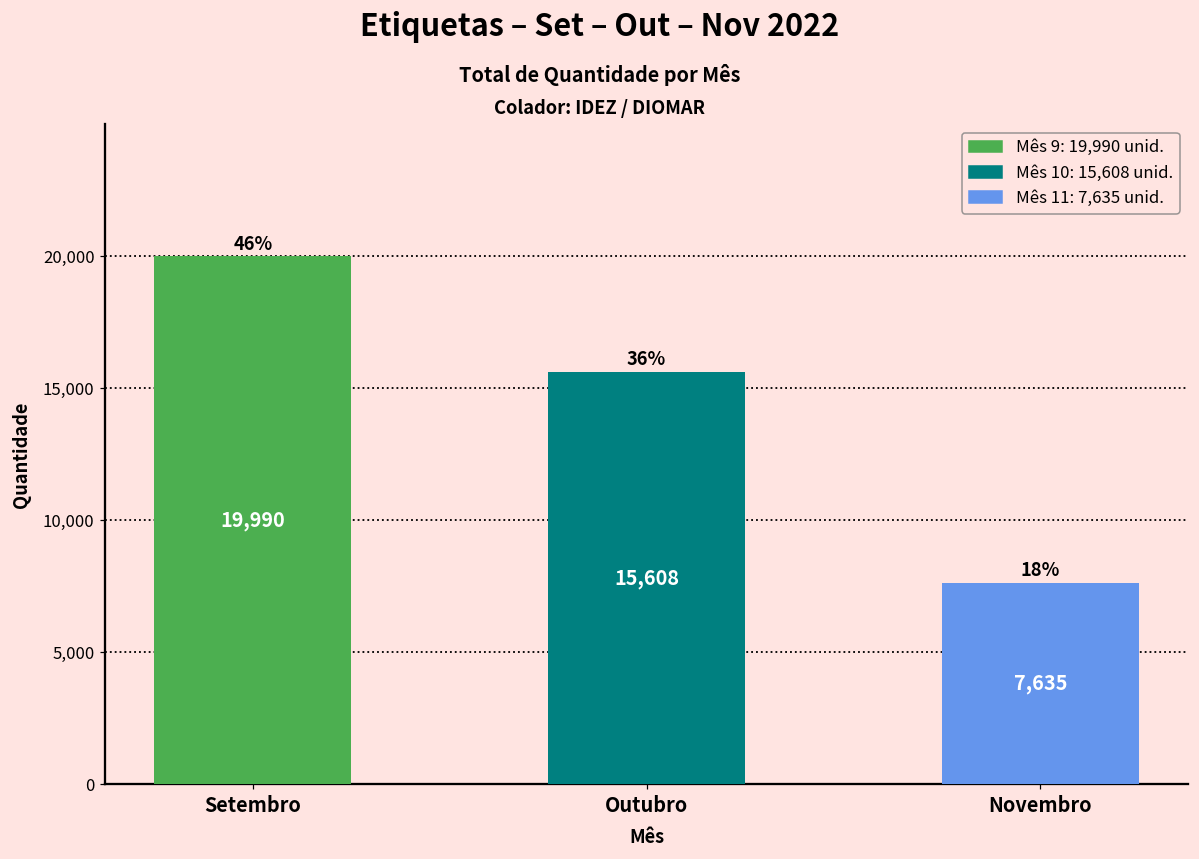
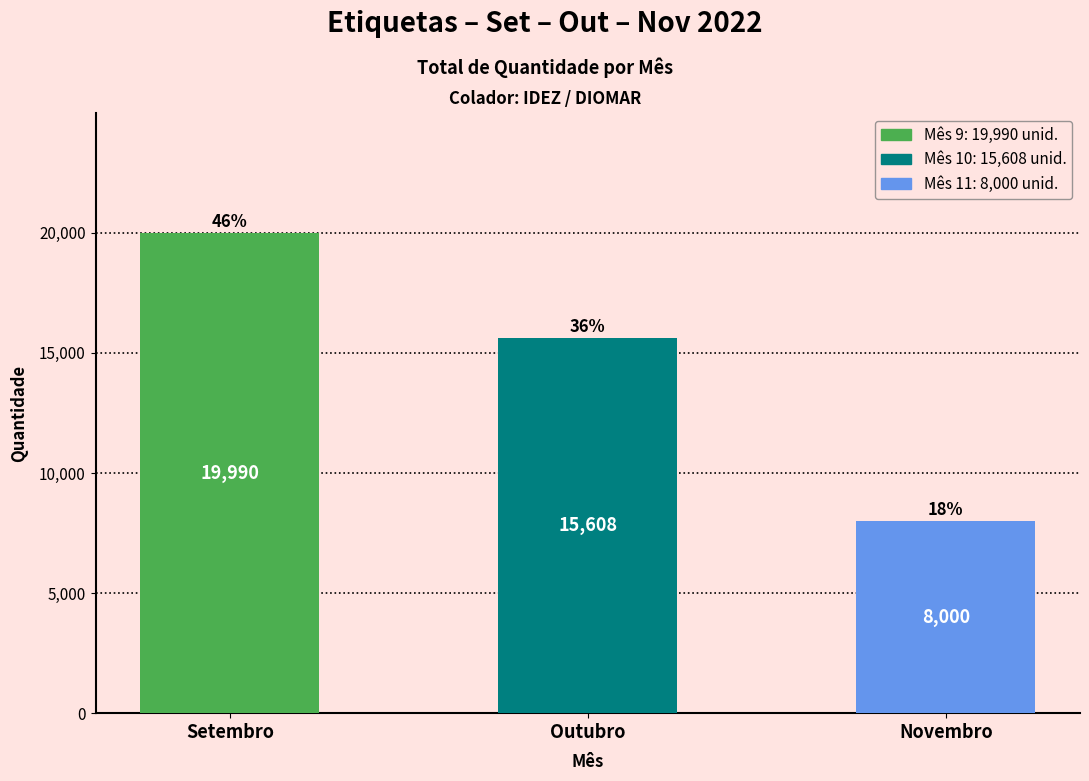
Novembro: 7,635 -> 8,000
